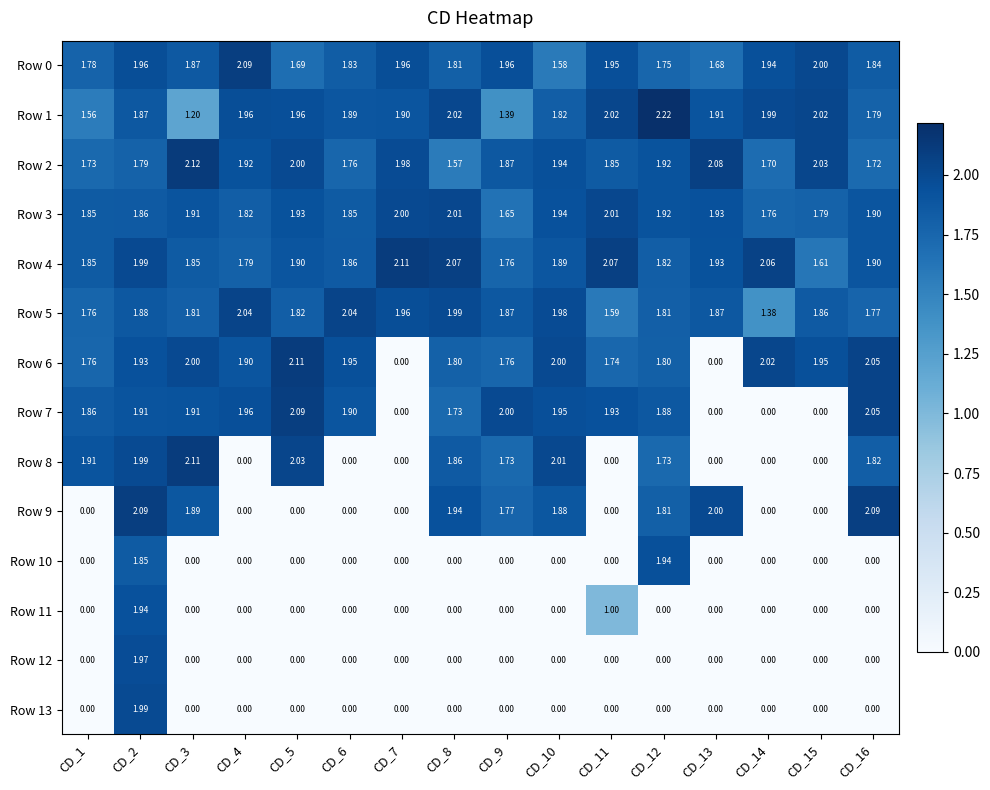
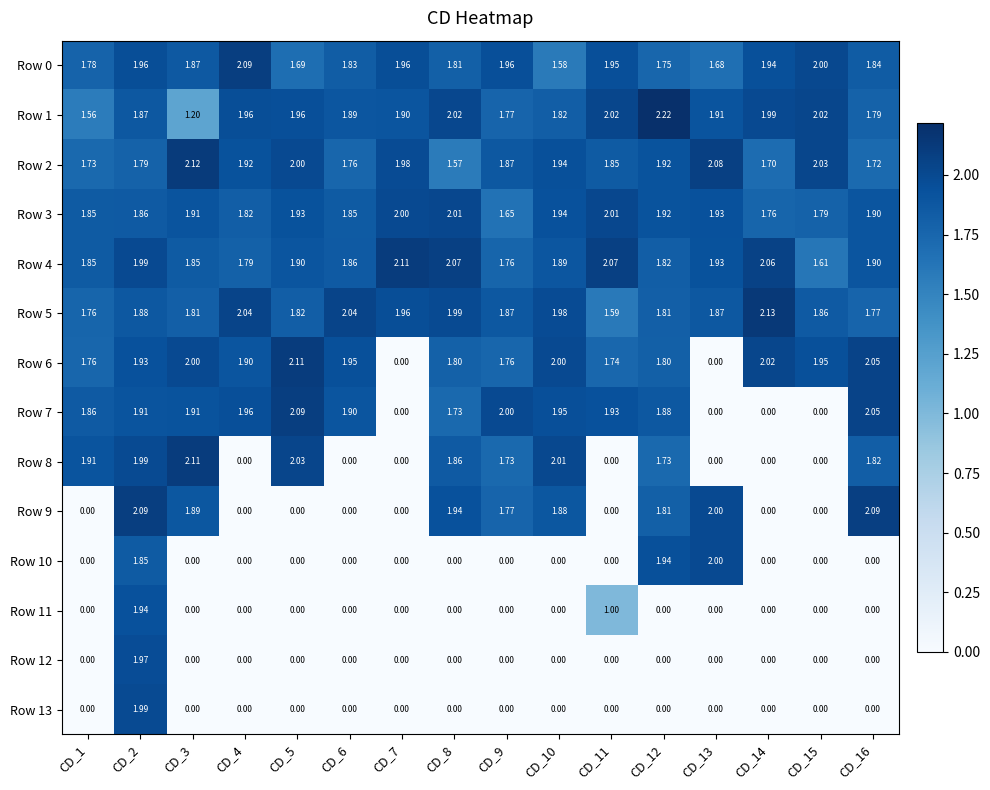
Row 1, CD_9: 1.39 -> 1.77
Row 5, CD_14: 1.38 -> 2.13
Row 10, CD_13: 0.00 -> 2.00
